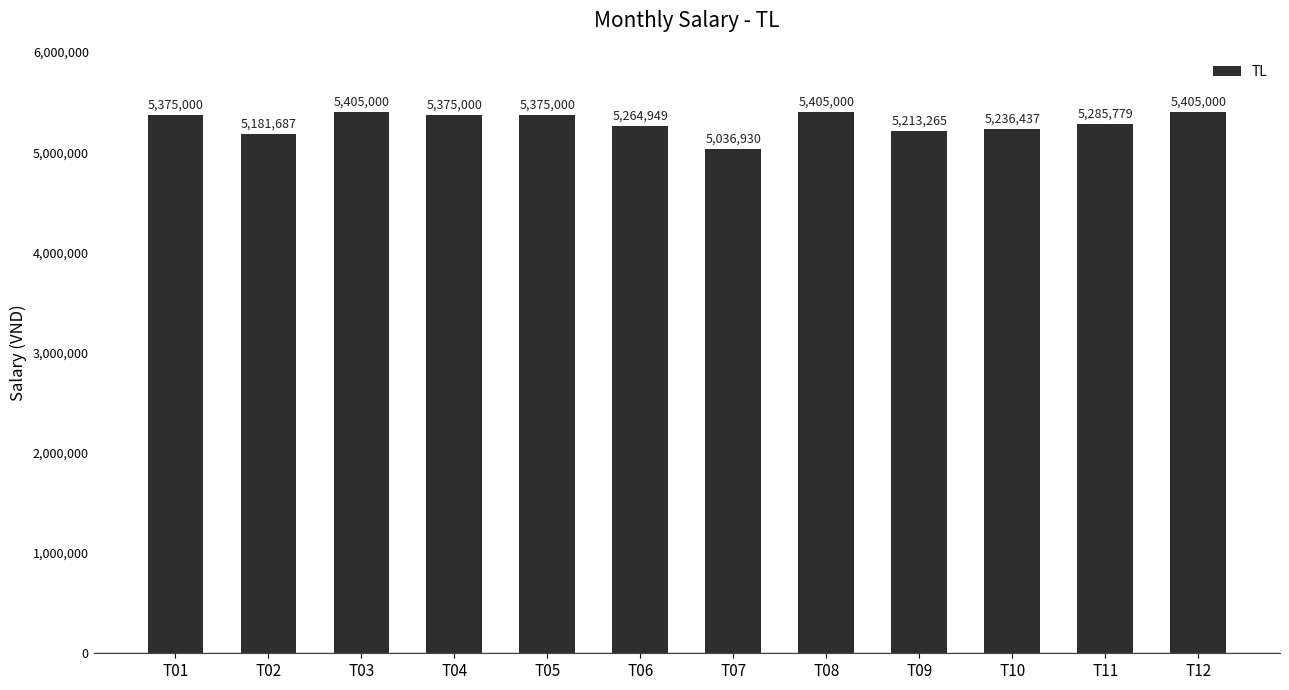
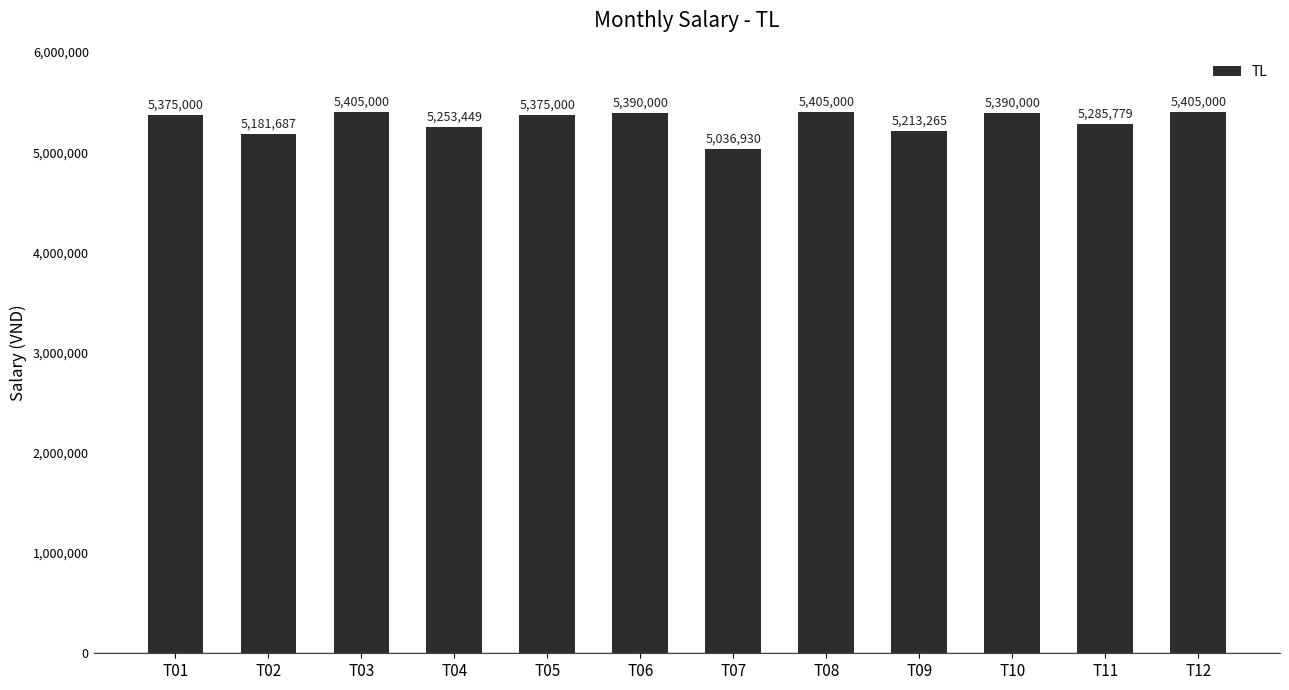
T04: 5,375,000 -> 5,253,449
T06: 5,264,949 -> 5,390,000
T10: 5,236,437 -> 5,390,000
